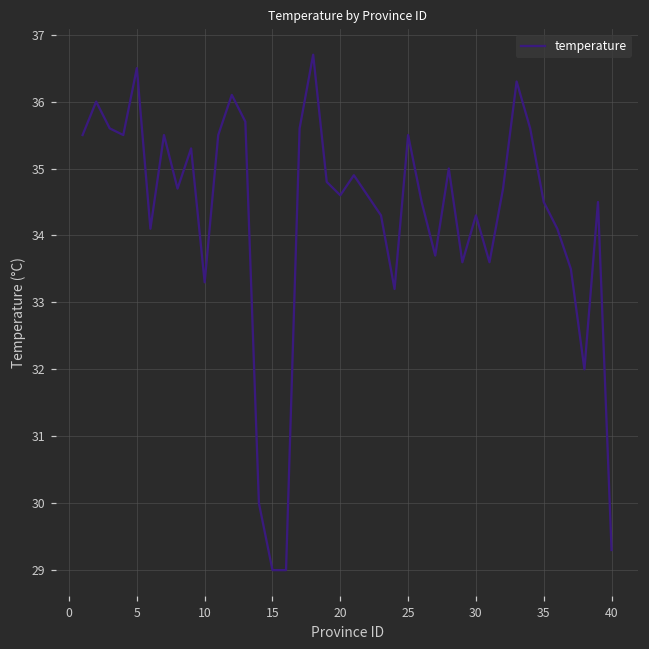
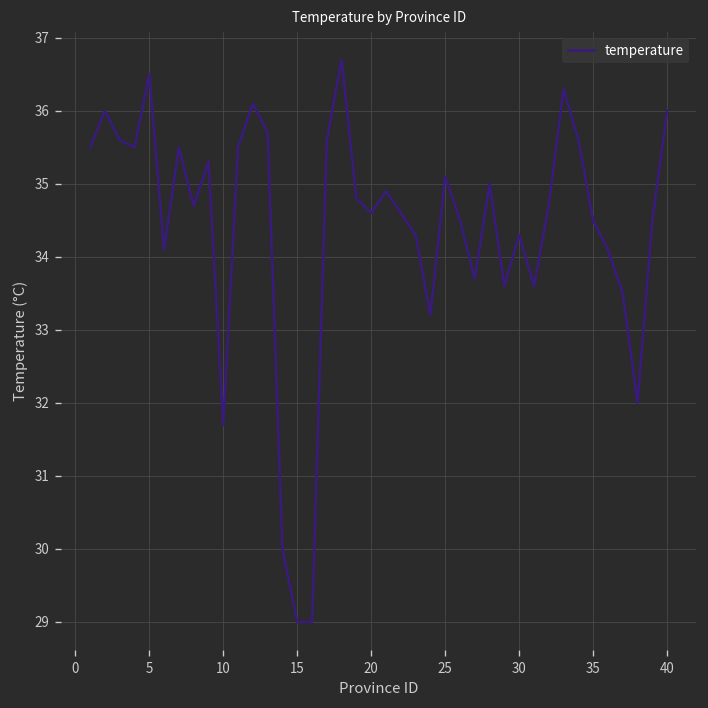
10: 33.3 -> 31.7
25: 35.5 -> 35.1
40: 29.3 -> 36.0
